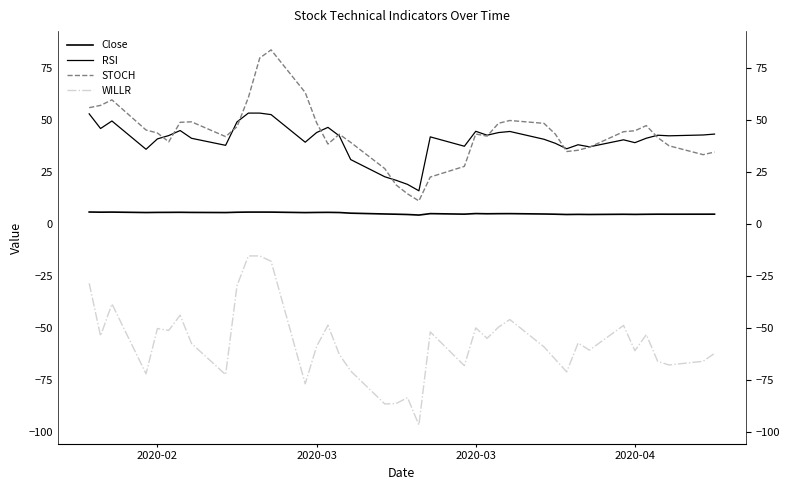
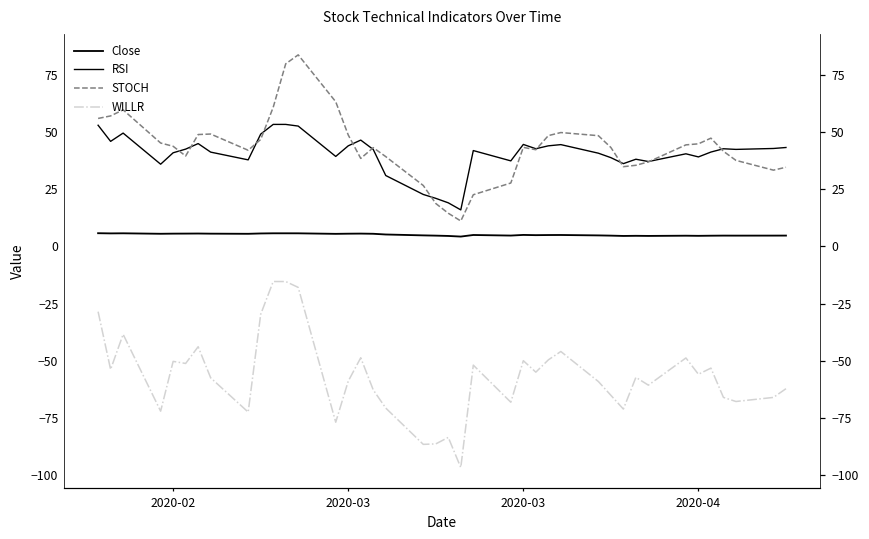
WILLR, 2020-04: -61 -> -56
